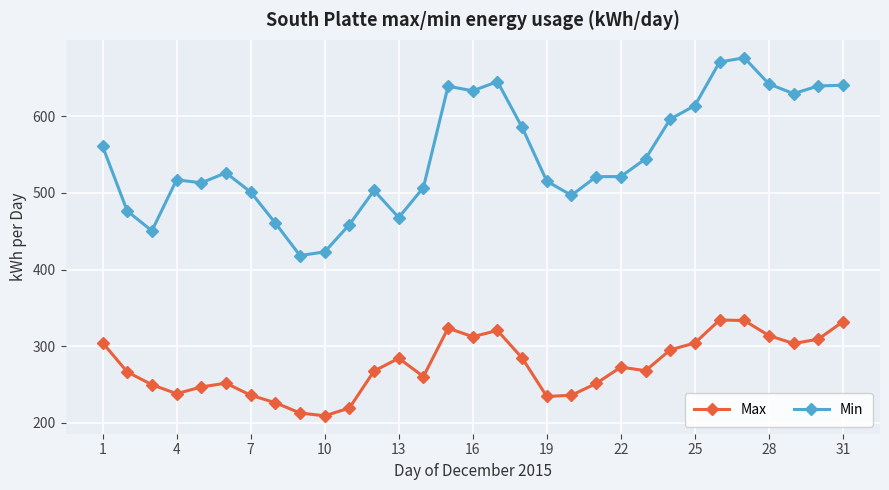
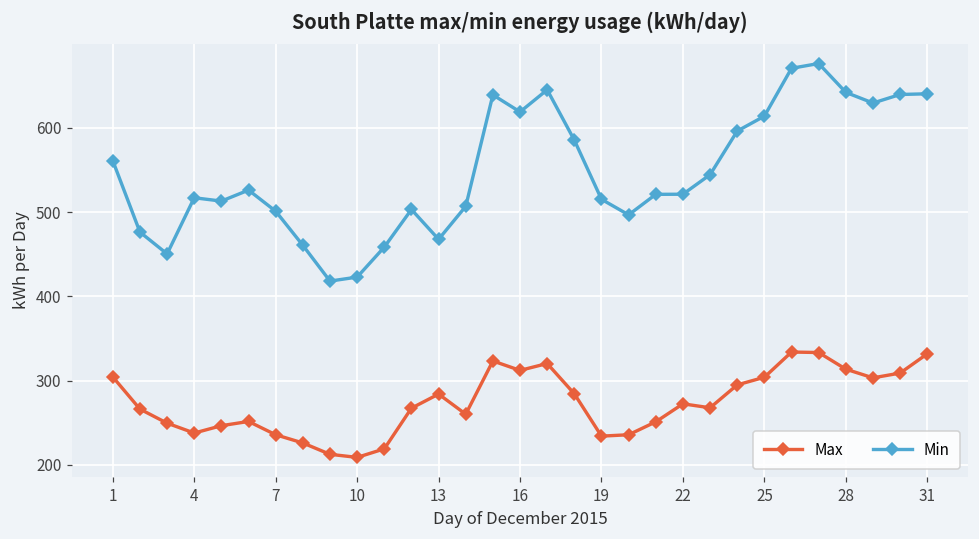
Min, 16: 630 -> 620
